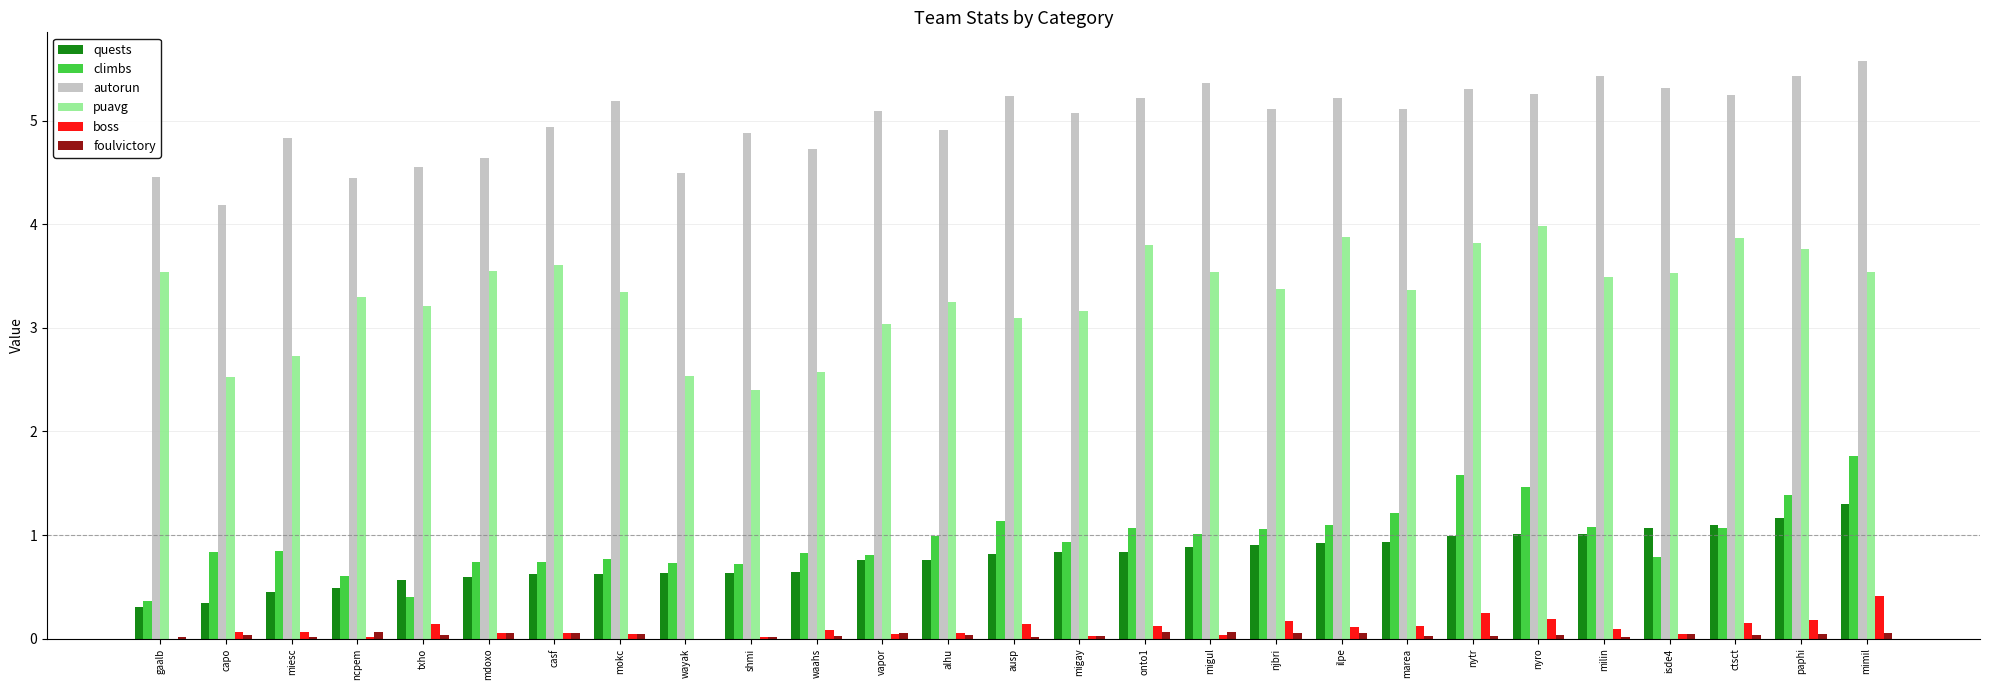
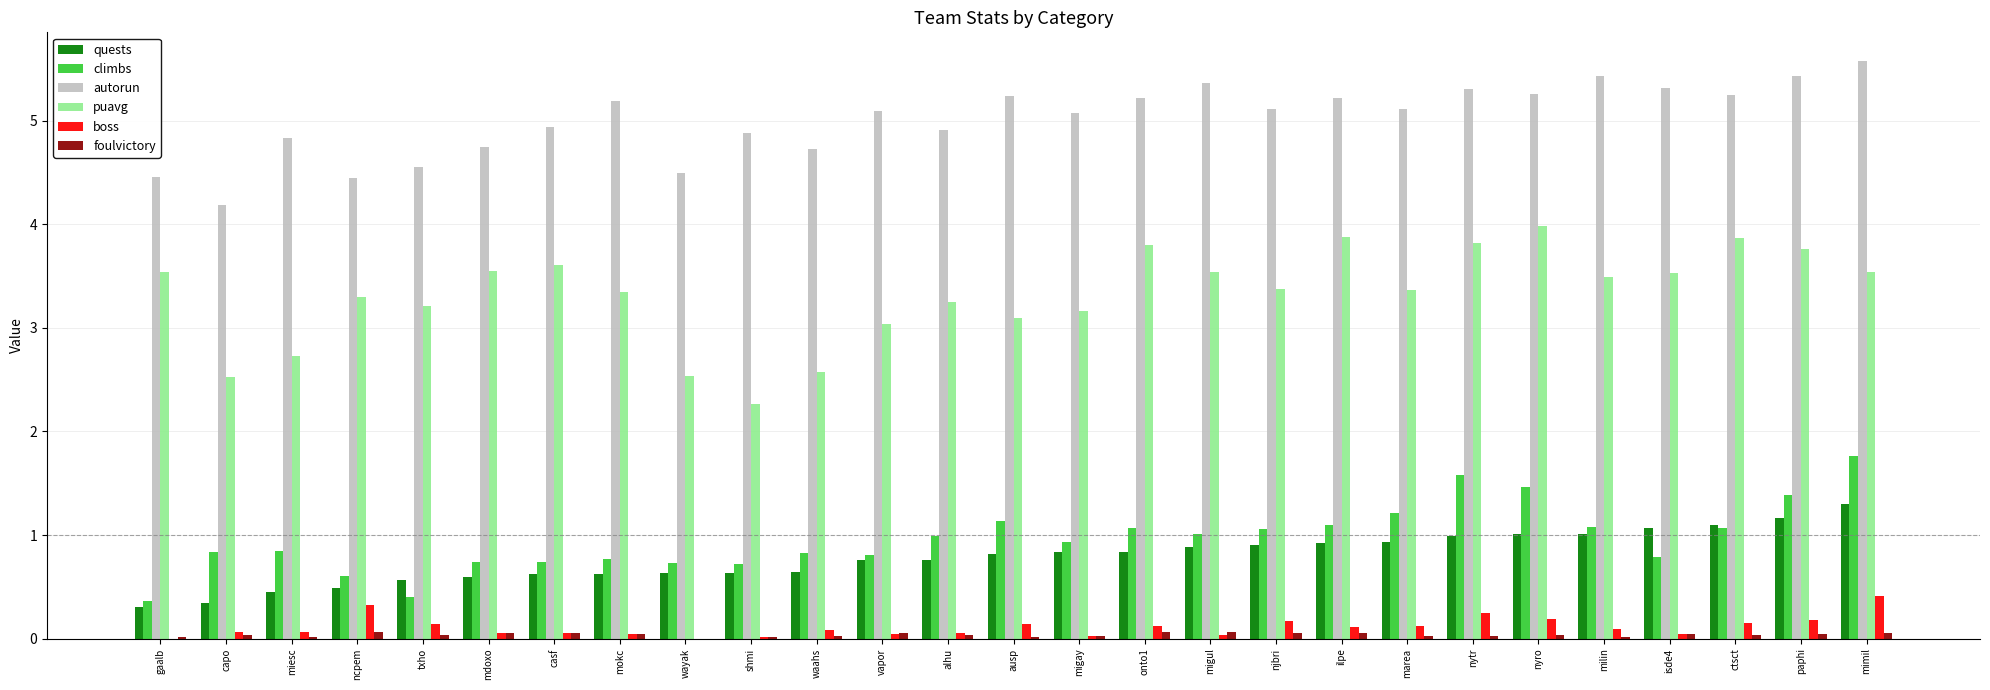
boss, ncpem: 0.01 -> 0.32
autorun, mdoxo: 4.64 -> 4.75
puavg, shmi: 2.41 -> 2.27
